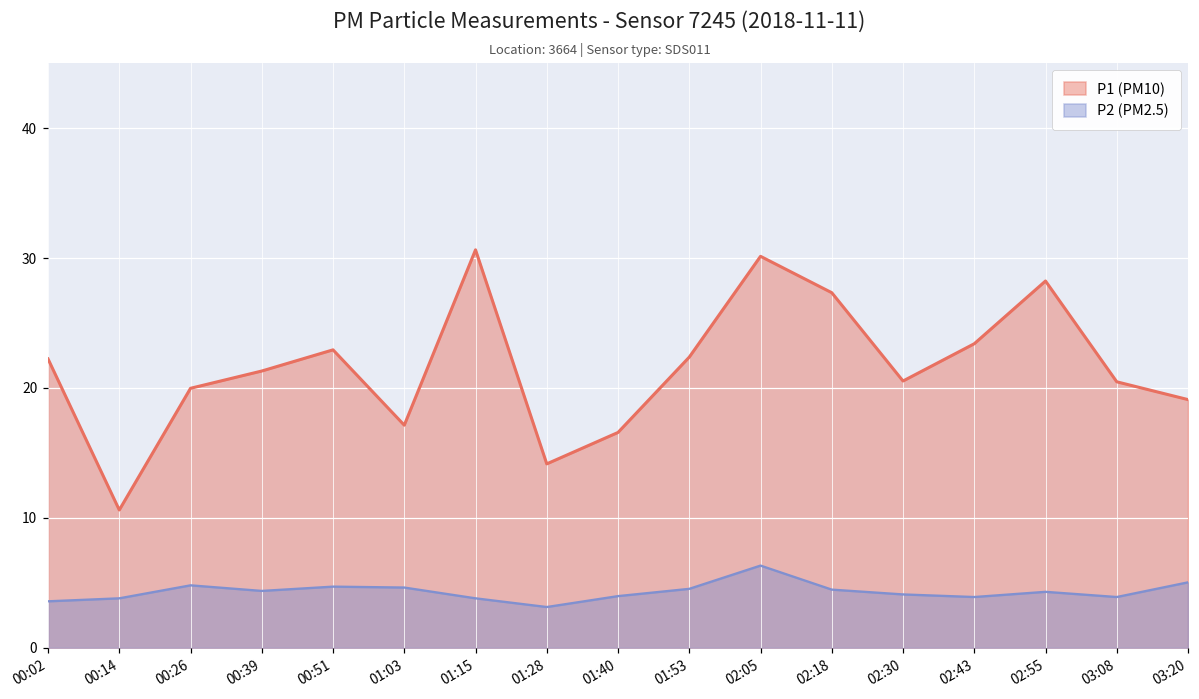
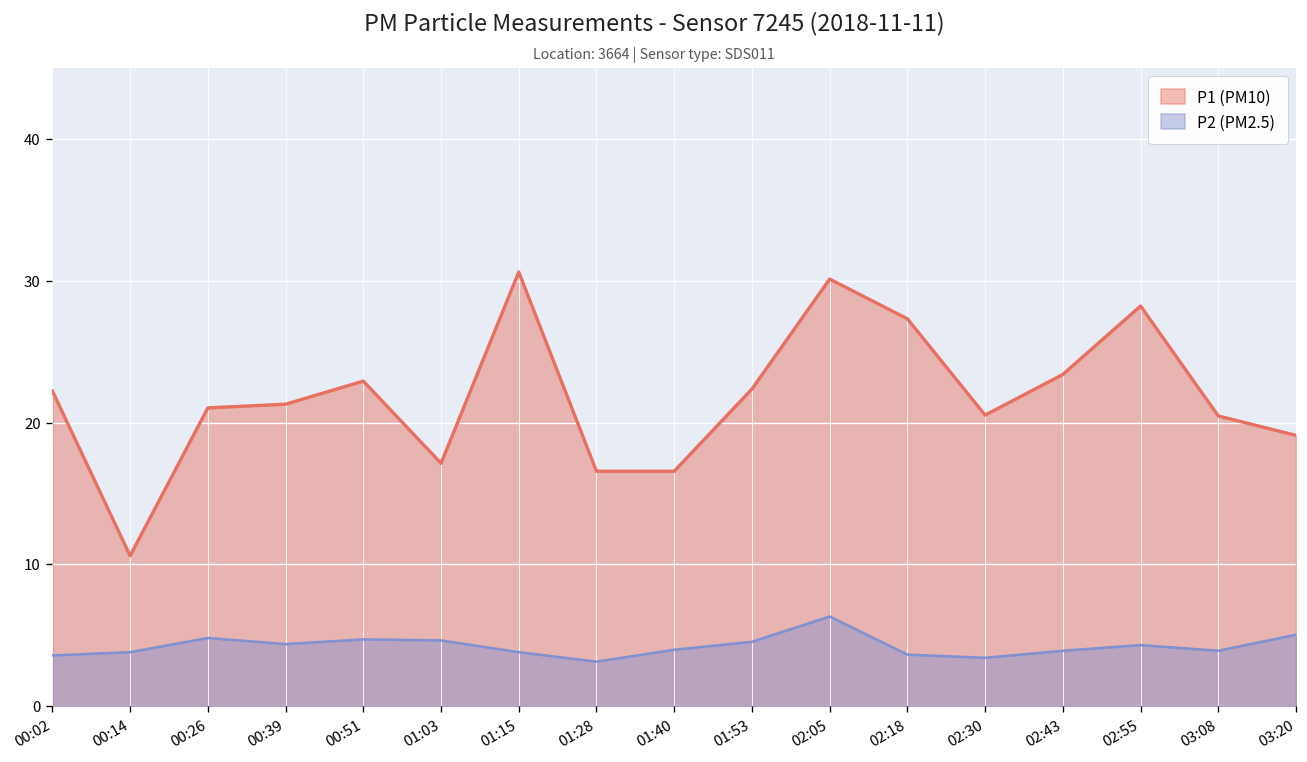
P1 (PM10), 00:26: 20.0 -> 21.0
P1 (PM10), 01:28: 14.2 -> 16.6
P2 (PM2.5), 02:18: 4.5 -> 3.6
P2 (PM2.5), 02:30: 4.1 -> 3.4
